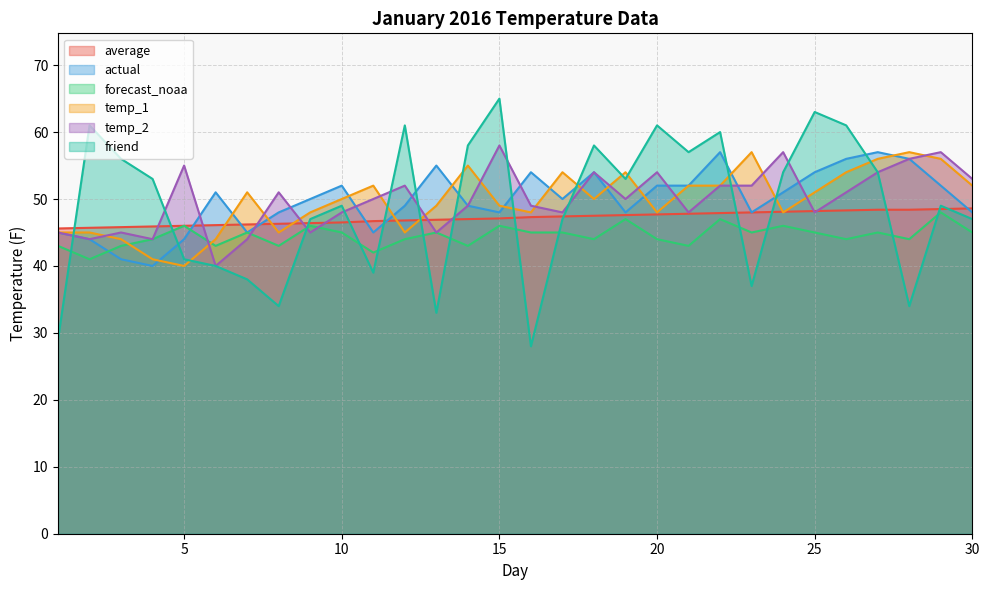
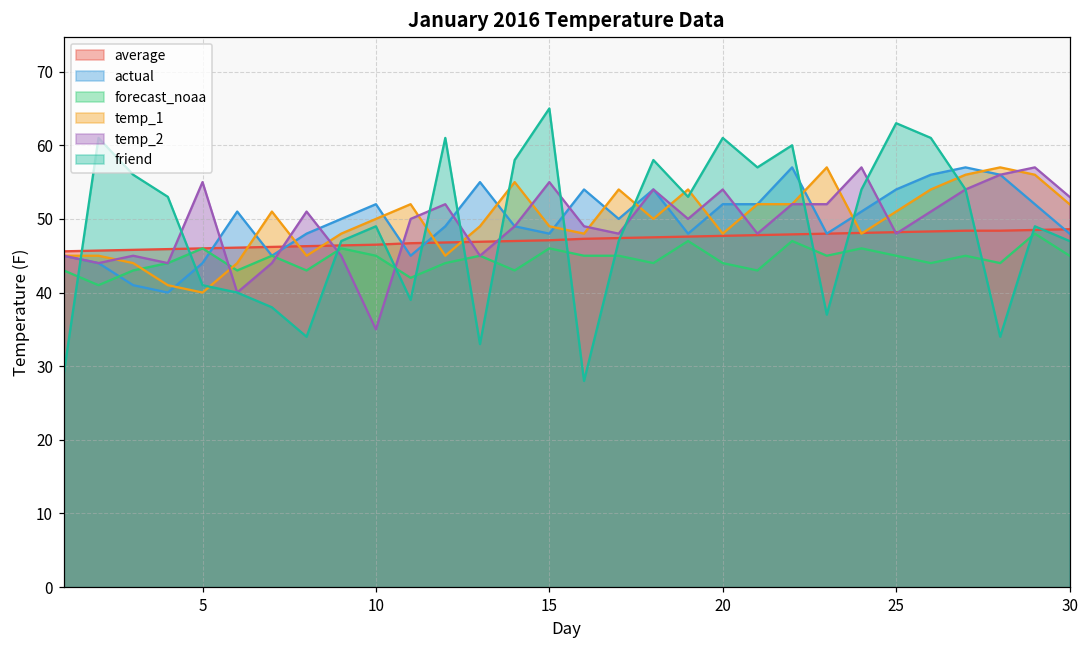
temp_2, 10: 48 -> 35
temp_2, 15: 58 -> 55
